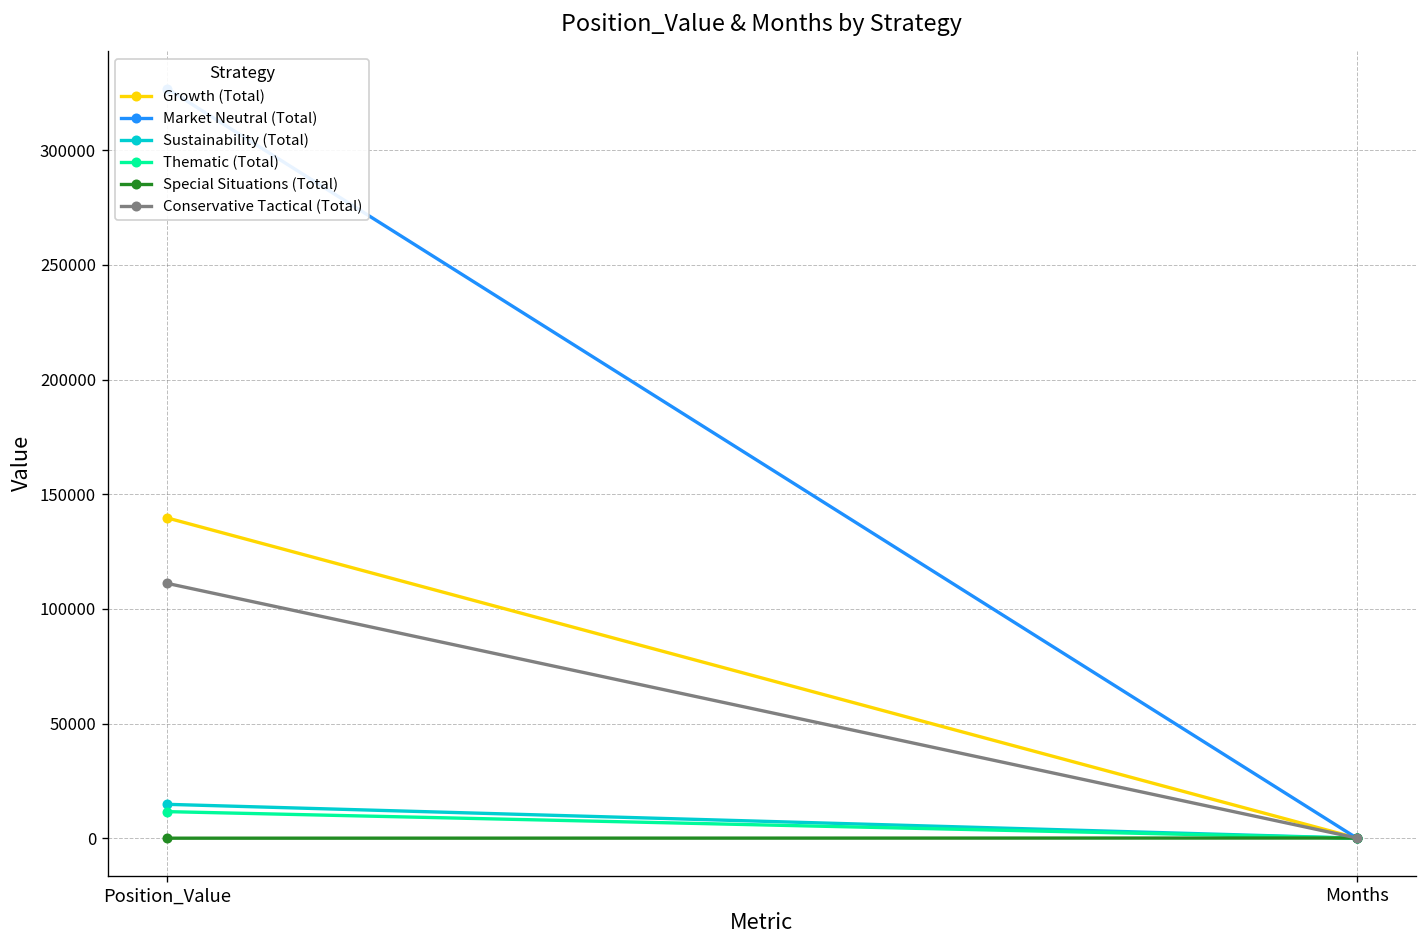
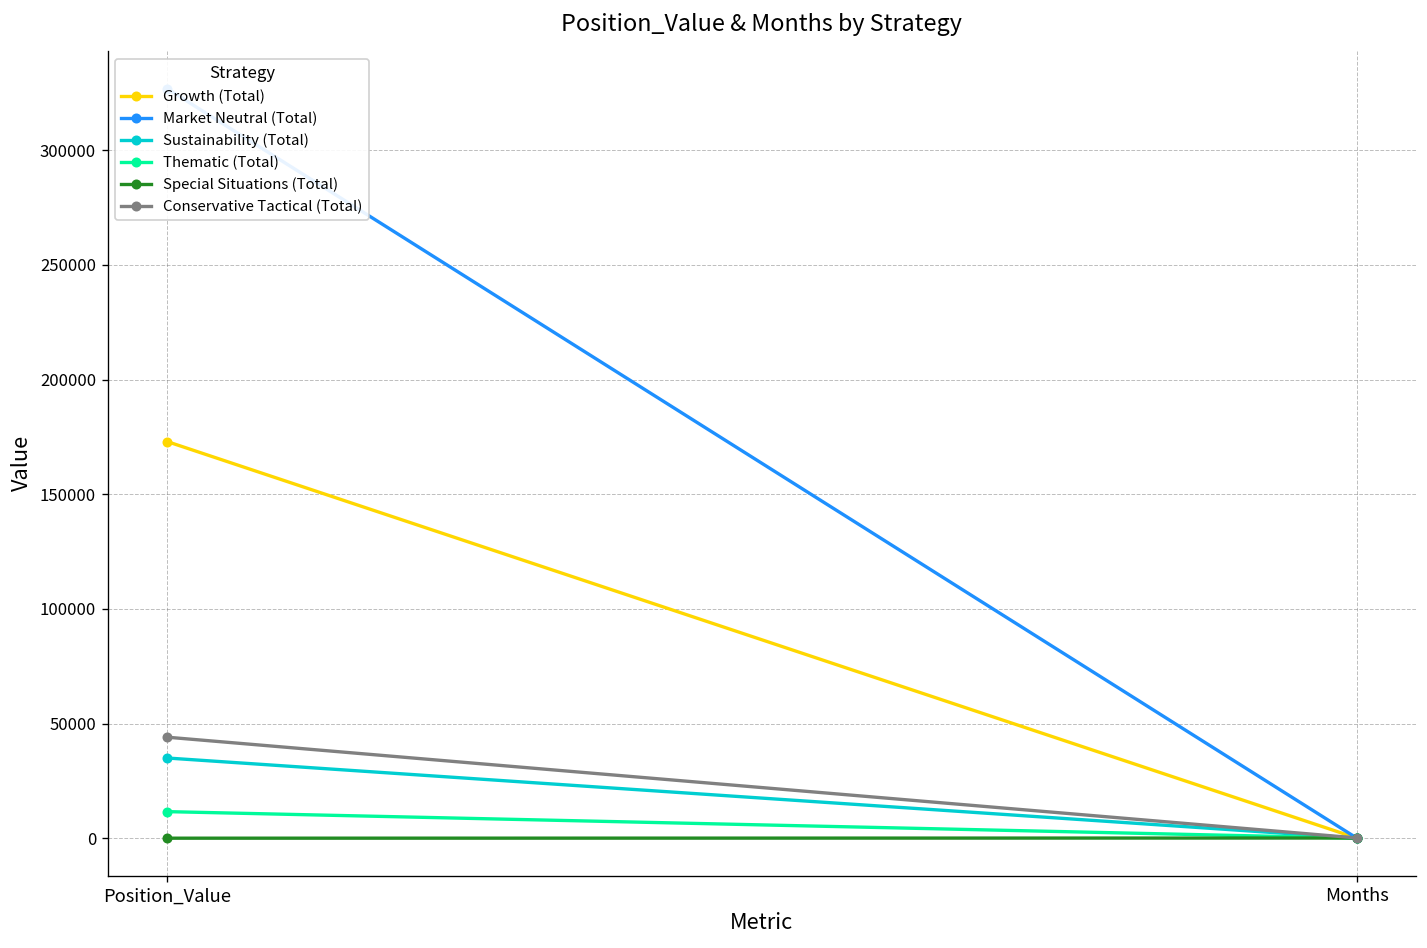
Growth (Total), Position_Value: 140000 -> 173000
Sustainability (Total), Position_Value: 15000 -> 35000
Conservative Tactical (Total), Position_Value: 111000 -> 44000
